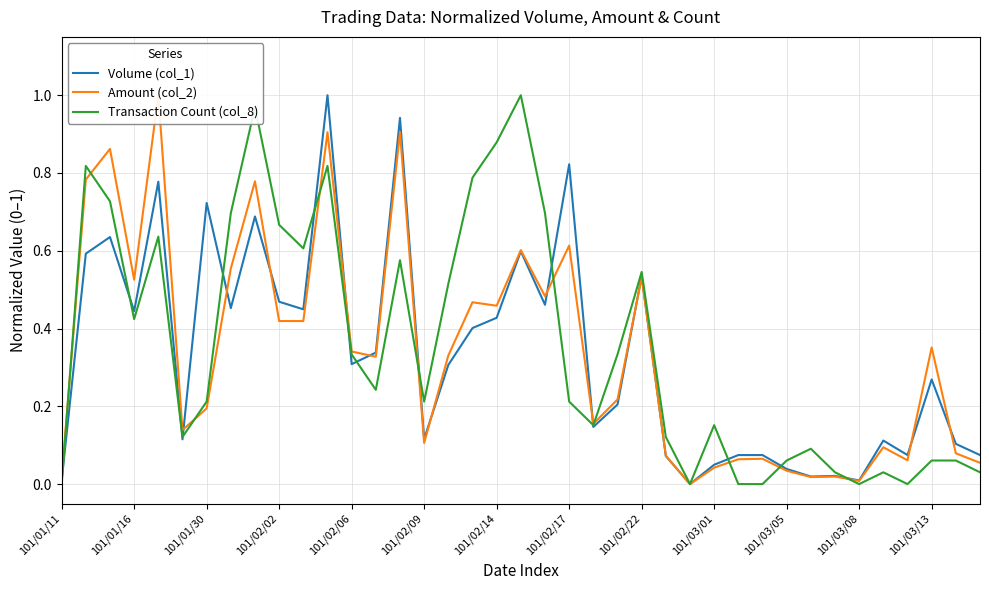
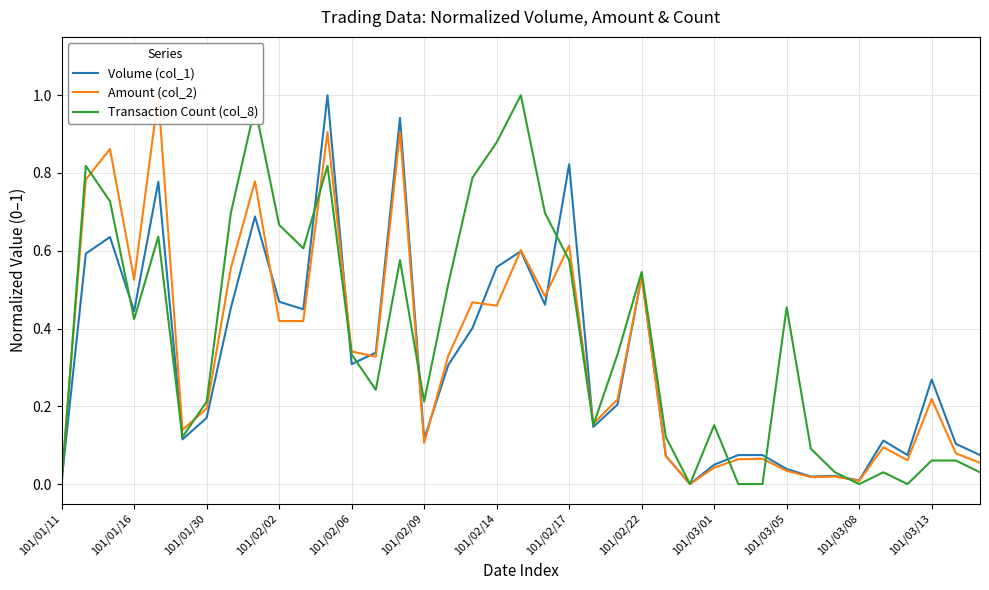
Volume (col_1), 101/01/30: 0.72 -> 0.17
Volume (col_1), 101/02/14: 0.43 -> 0.56
Transaction Count (col_8), 101/02/17: 0.21 -> 0.58
Transaction Count (col_8), 101/03/05: 0.06 -> 0.45
Amount (col_2), 101/03/13: 0.35 -> 0.22
